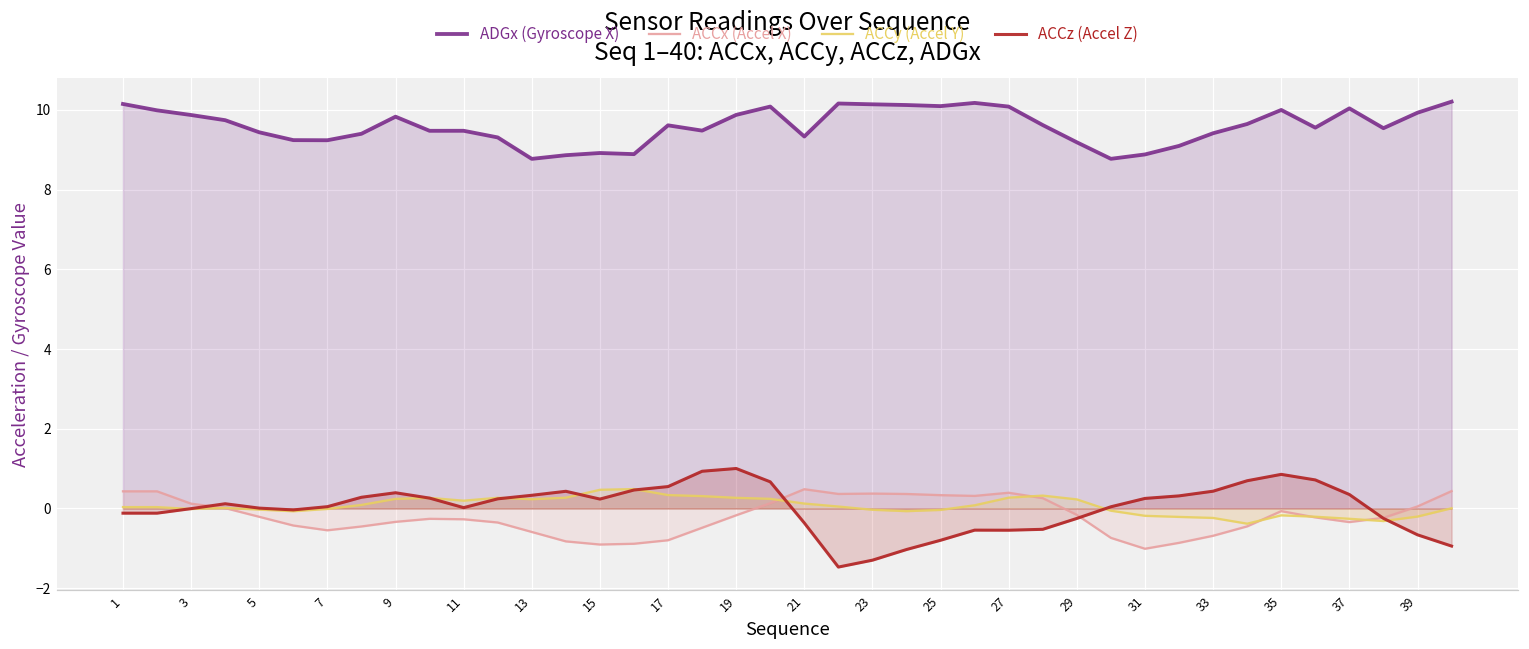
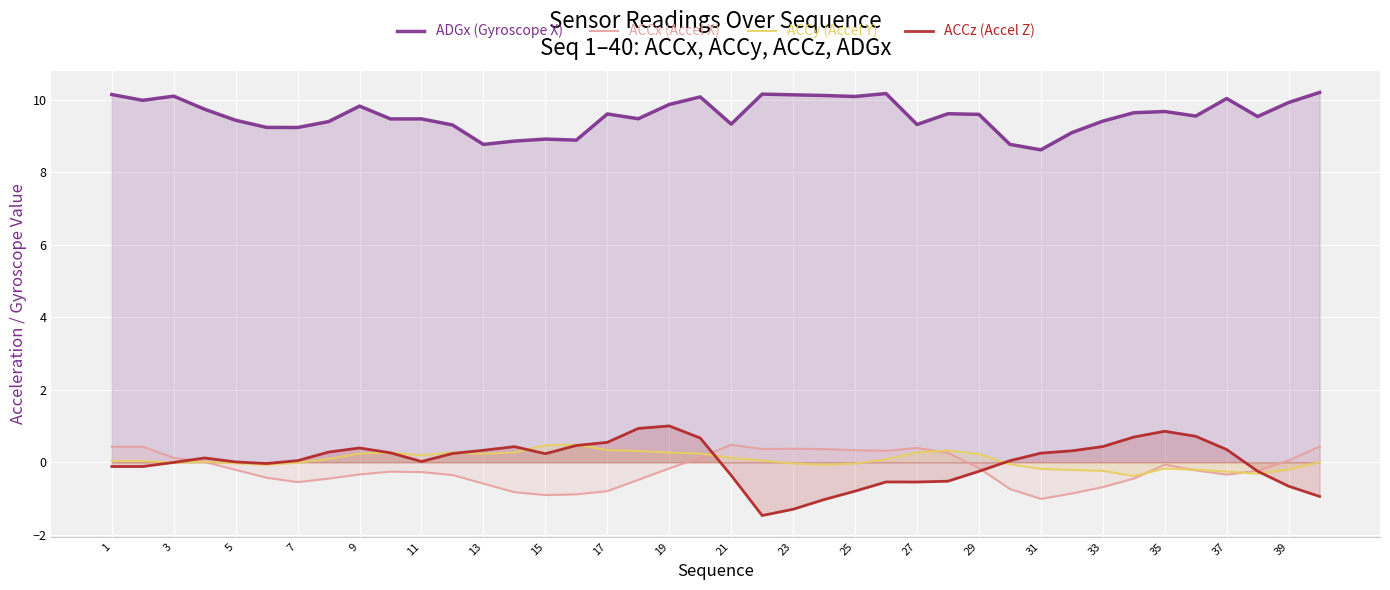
ADGx (Gyroscope X), 3: 9.9 -> 10.1
ADGx (Gyroscope X), 27: 10.1 -> 9.3
ADGx (Gyroscope X), 29: 9.2 -> 9.6
ADGx (Gyroscope X), 31: 8.9 -> 8.6
ADGx (Gyroscope X), 35: 10.0 -> 9.7
